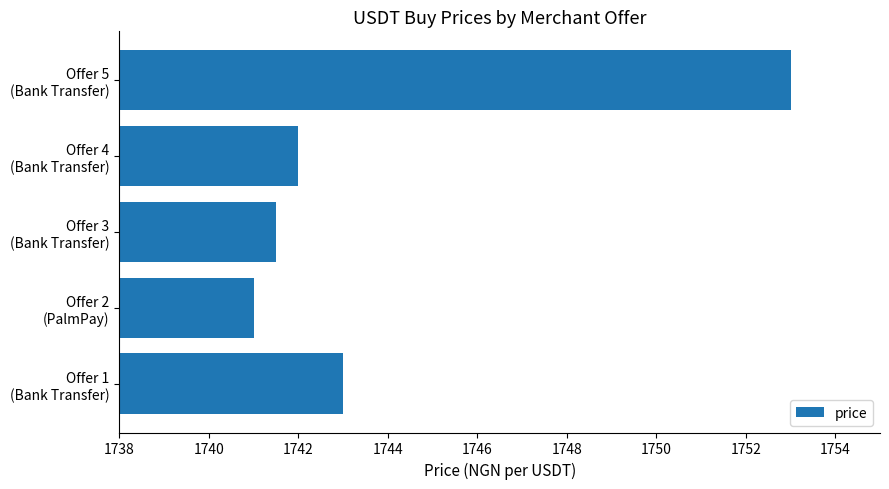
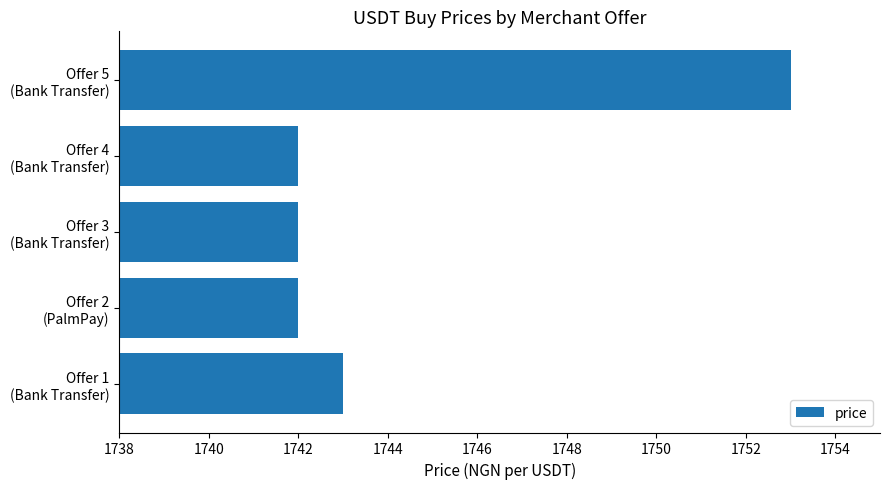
Offer 3 (Bank Transfer): 1741.5 -> 1742.0
Offer 2 (PalmPay): 1741 -> 1742
